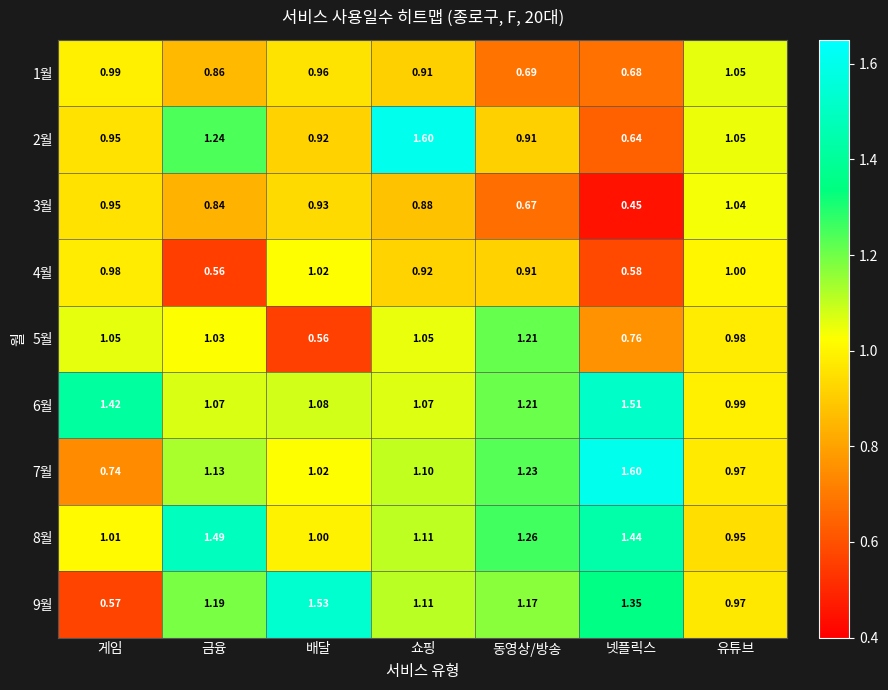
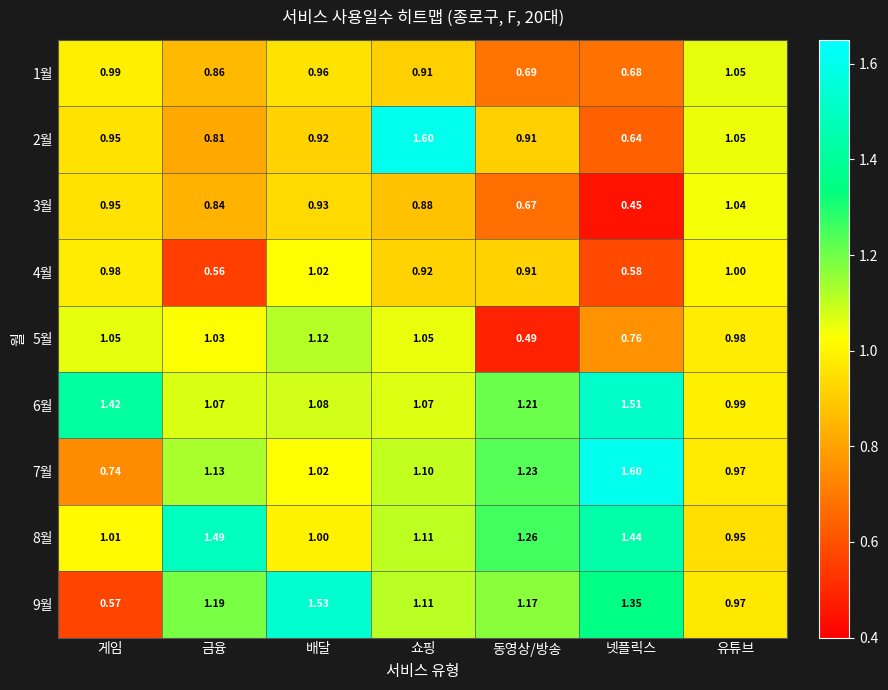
2월, 금융: 1.24 -> 0.81
5월, 배달: 0.56 -> 1.12
5월, 동영상/방송: 1.21 -> 0.49
